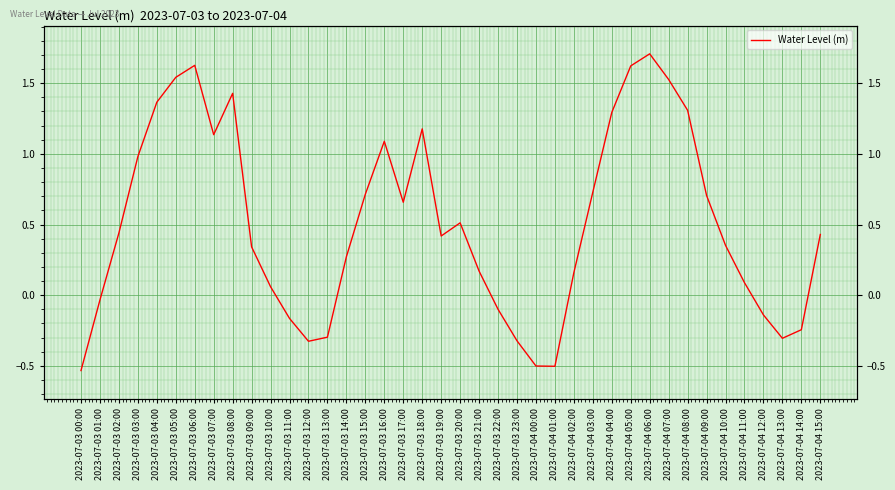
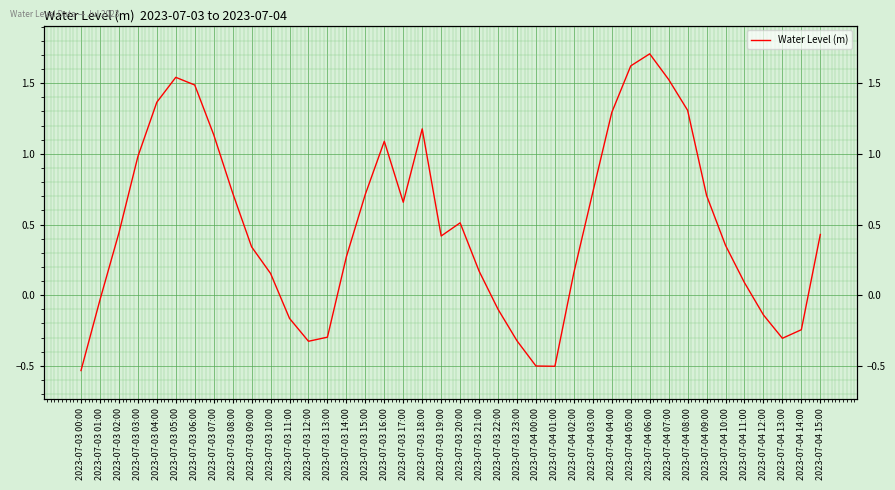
2023-07-03 06:00: 1.63 -> 1.49
2023-07-03 08:00: 1.43 -> 0.72
2023-07-03 10:00: 0.06 -> 0.15
